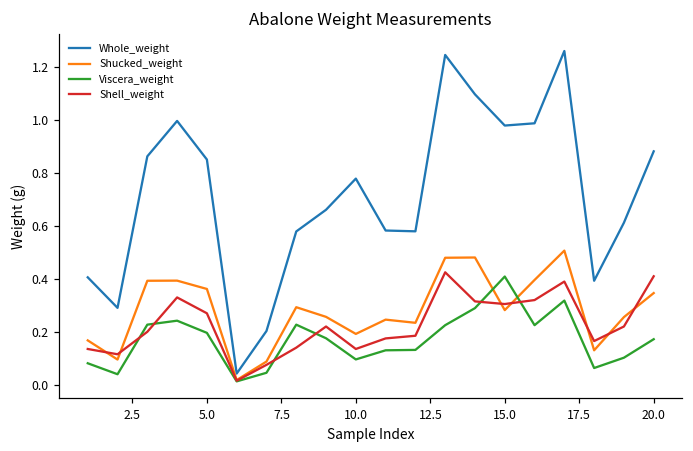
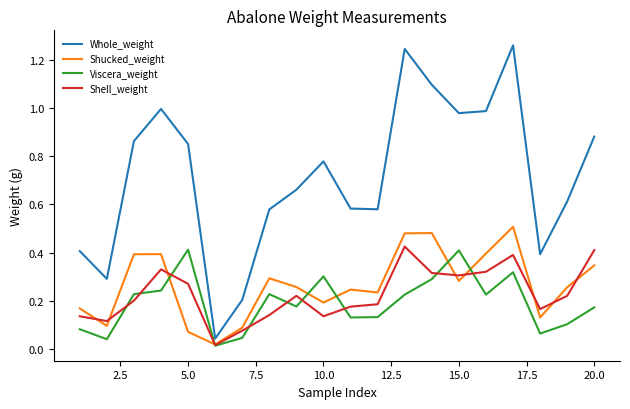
Shucked_weight, 5.0: 0.36 -> 0.07
Viscera_weight, 5.0: 0.20 -> 0.41
Viscera_weight, 10.0: 0.10 -> 0.30
